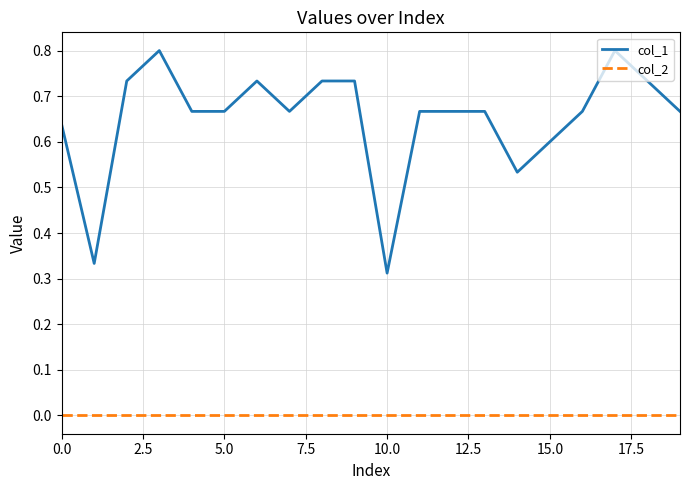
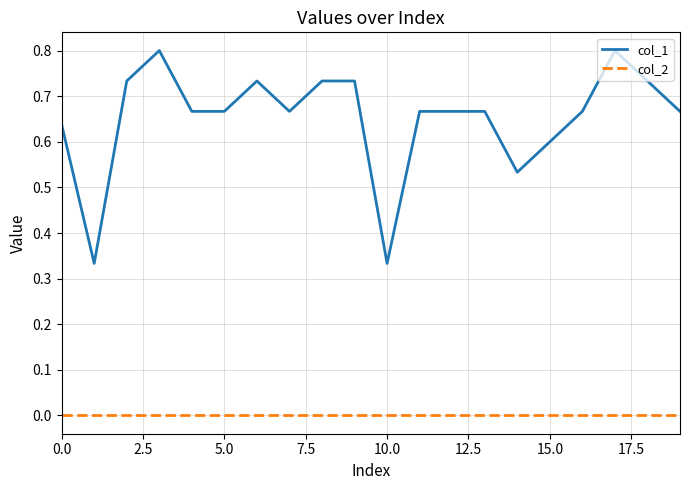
col_1, 10.0: 0.31 -> 0.33
